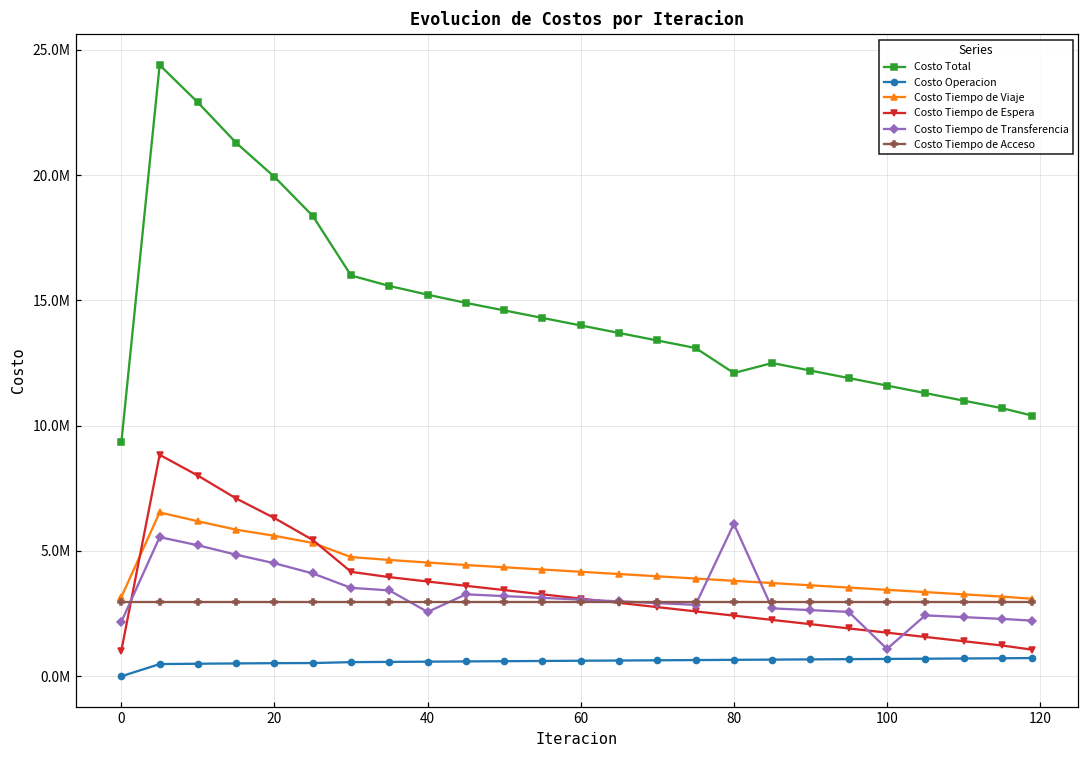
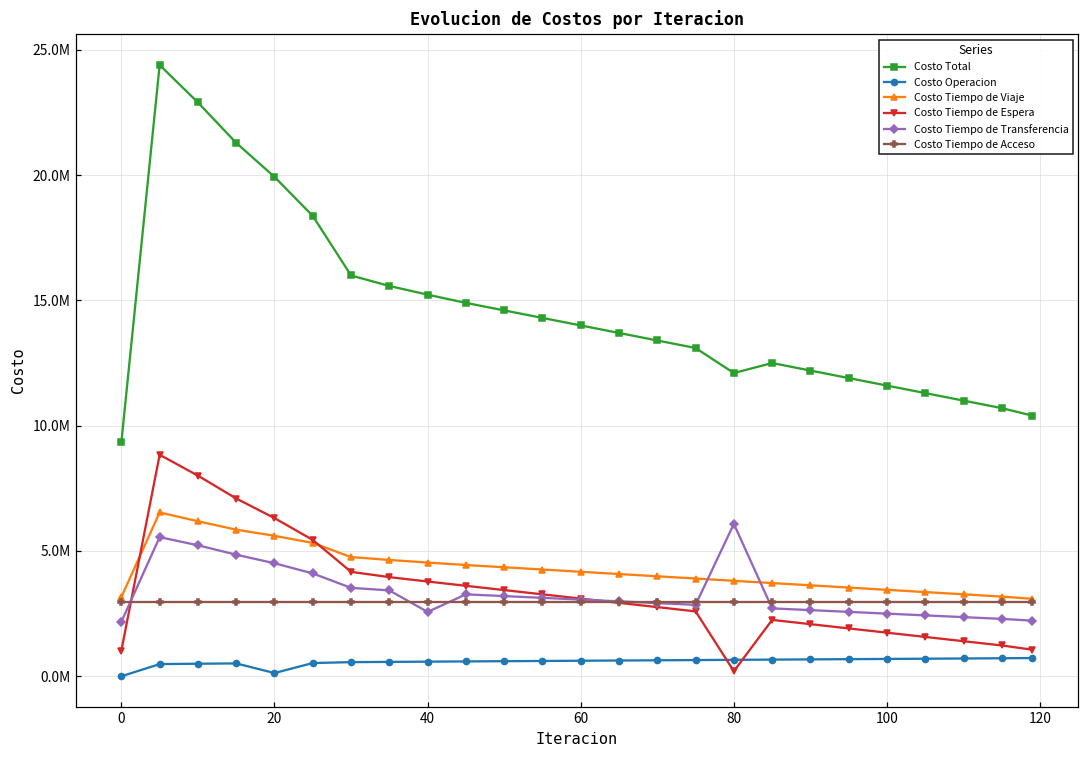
Costo Operacion, 20: 500000 -> 100000
Costo Tiempo de Espera, 80: 2400000 -> 200000
Costo Tiempo de Transferencia, 100: 1100000 -> 2500000
